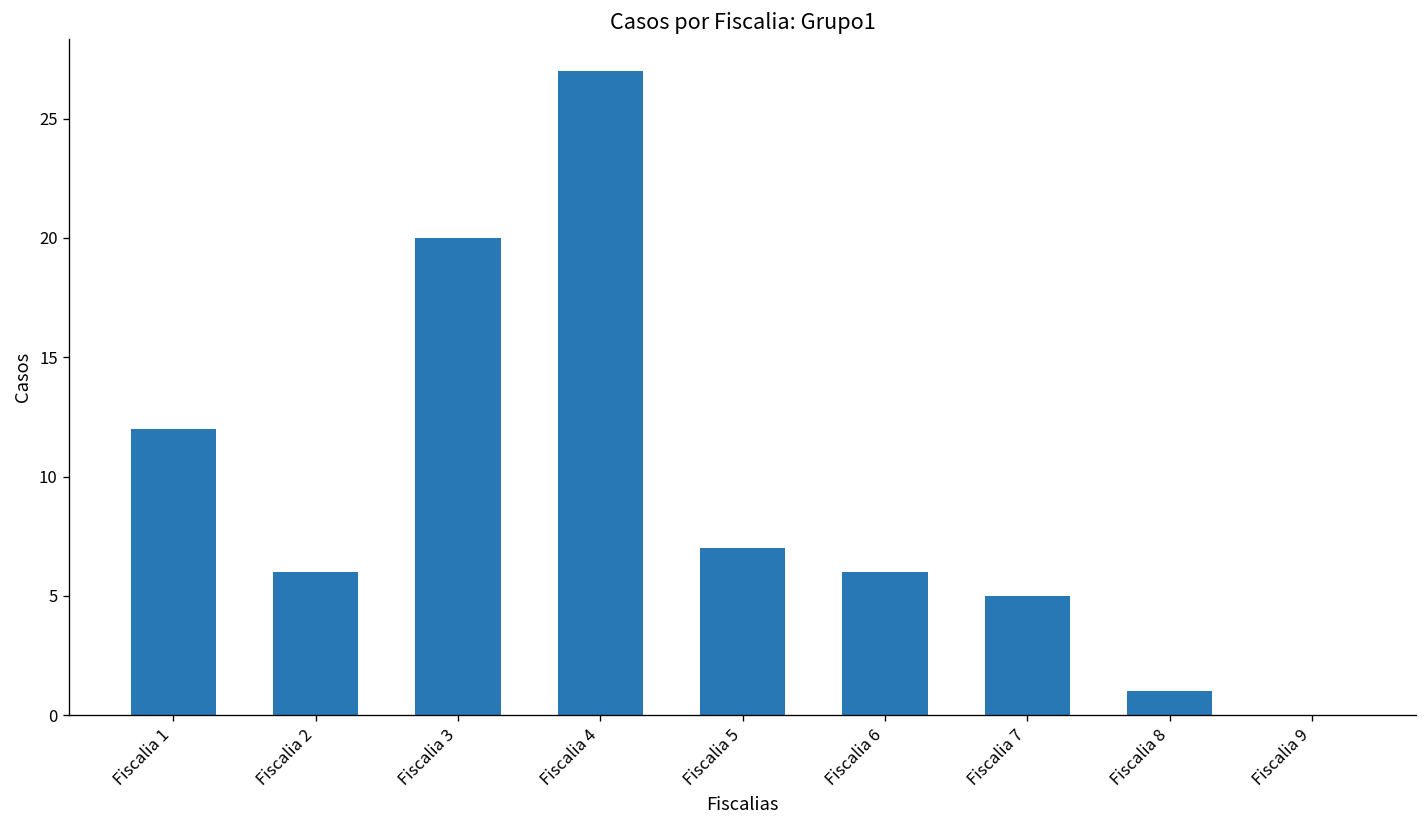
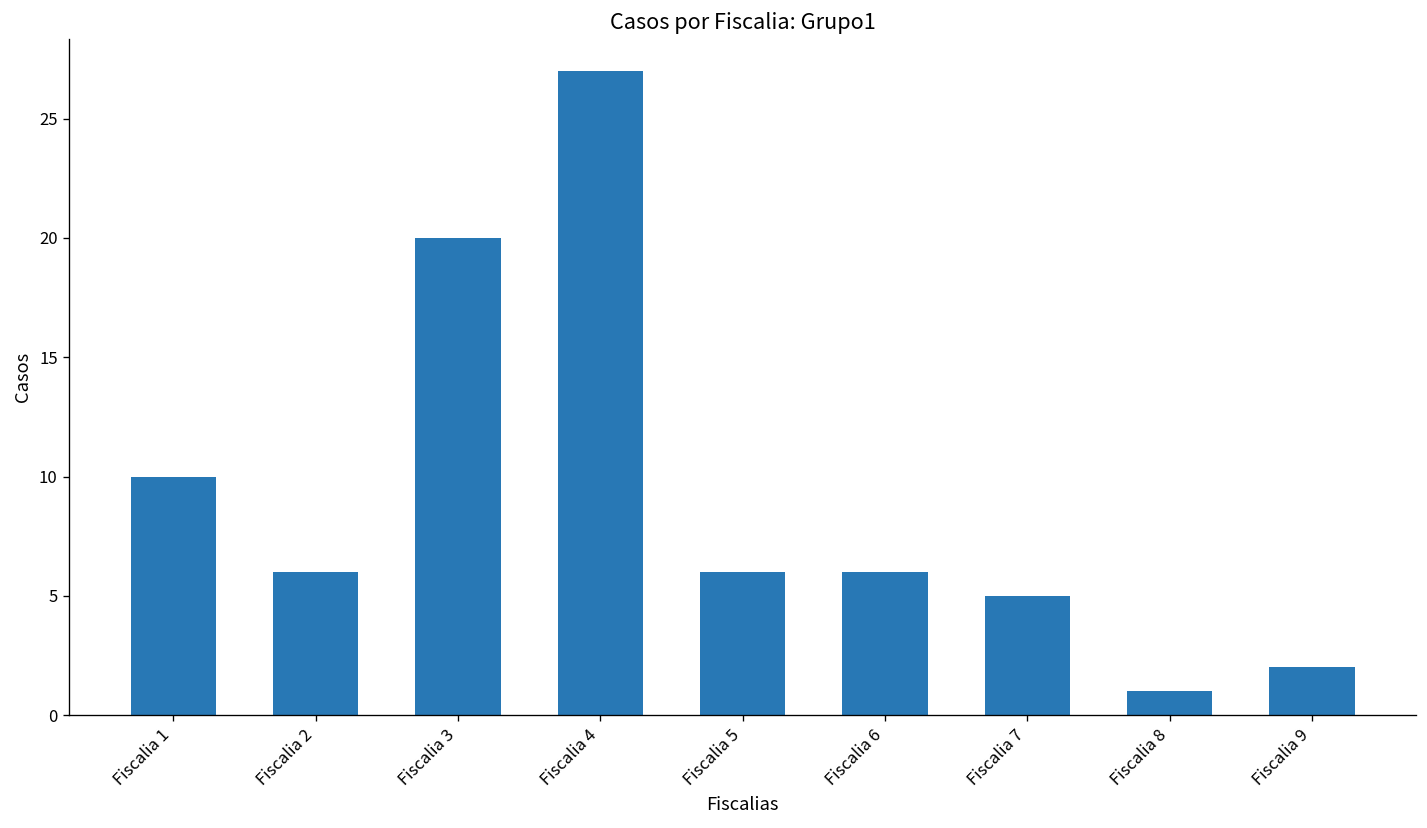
Fiscalia 1: 12 -> 10
Fiscalia 5: 7 -> 6
Fiscalia 9: 0 -> 2
